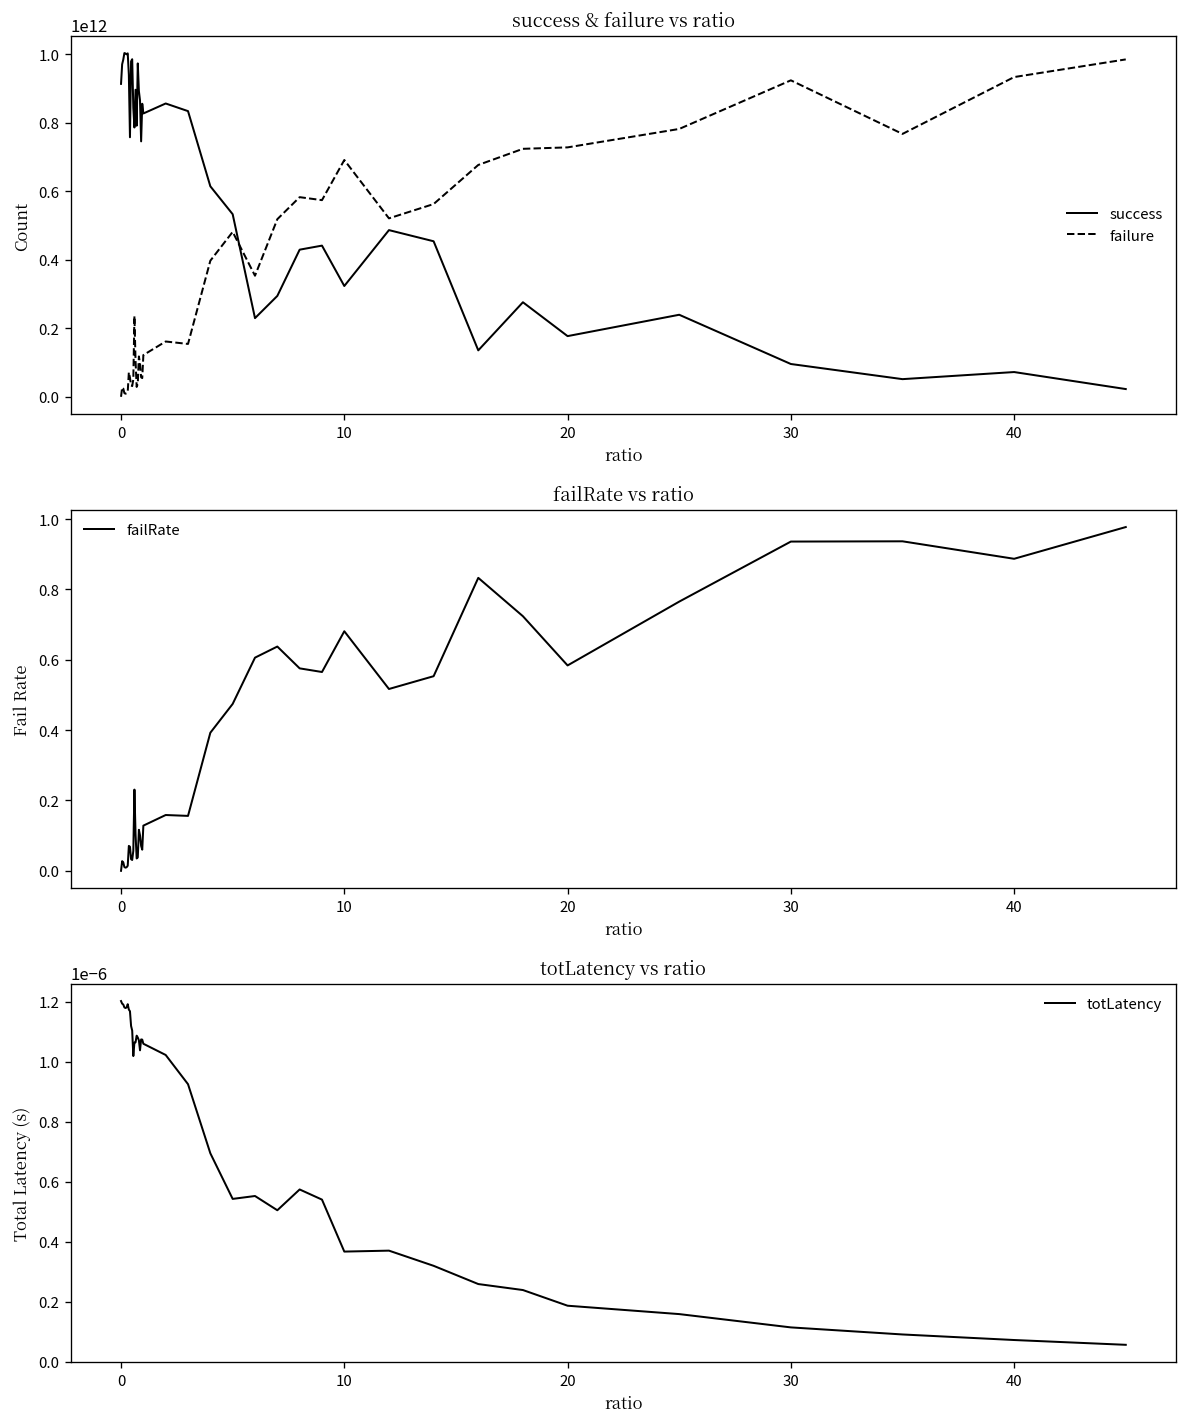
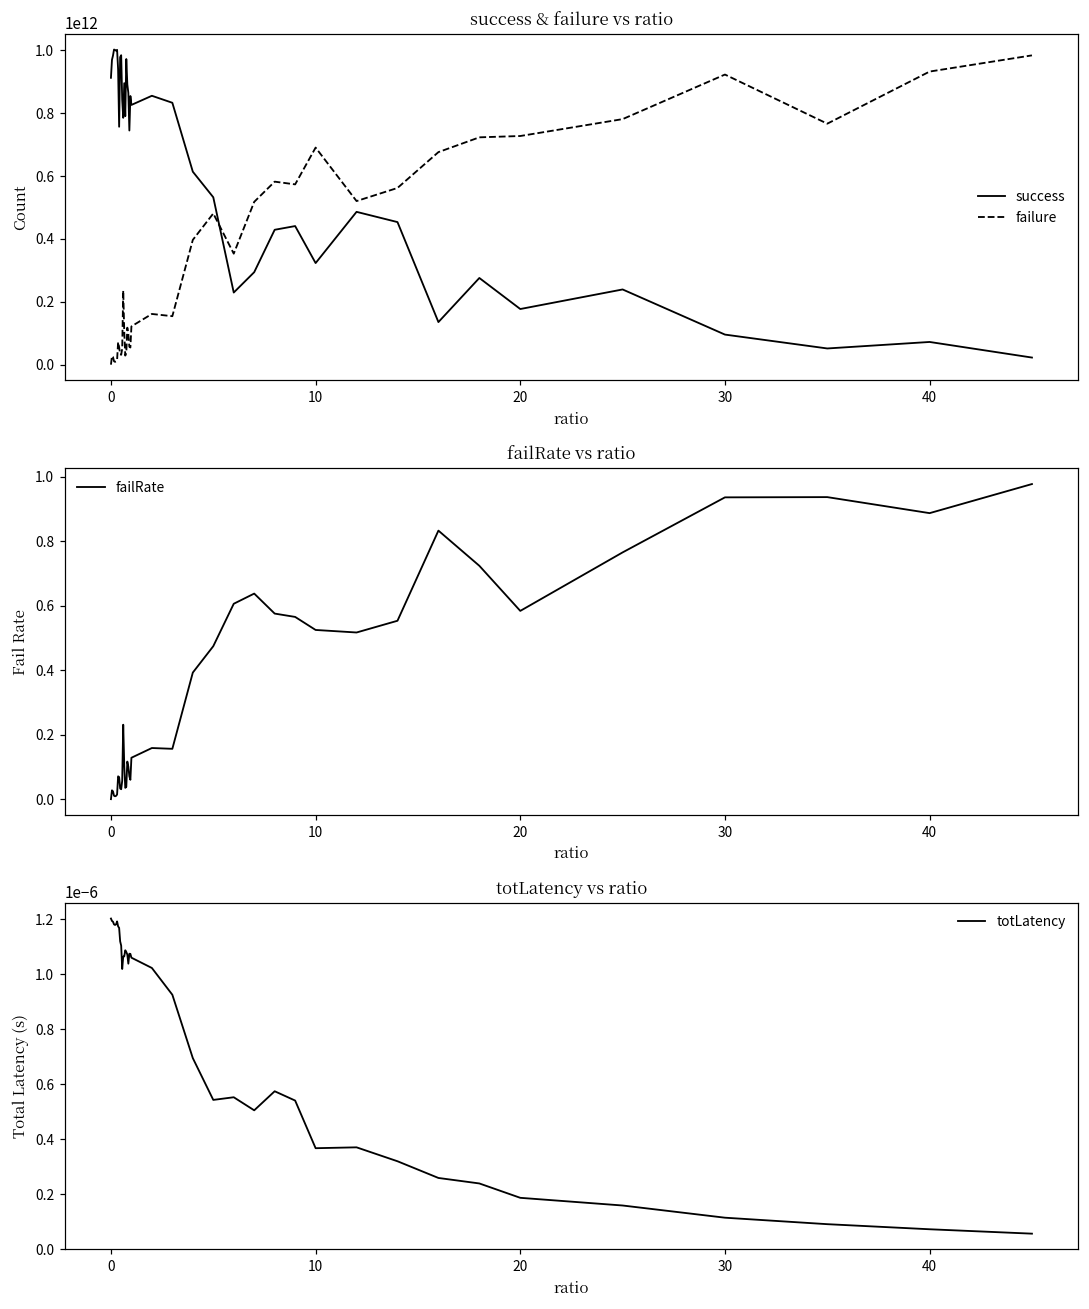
failRate vs ratio, 10: 0.68 -> 0.52
